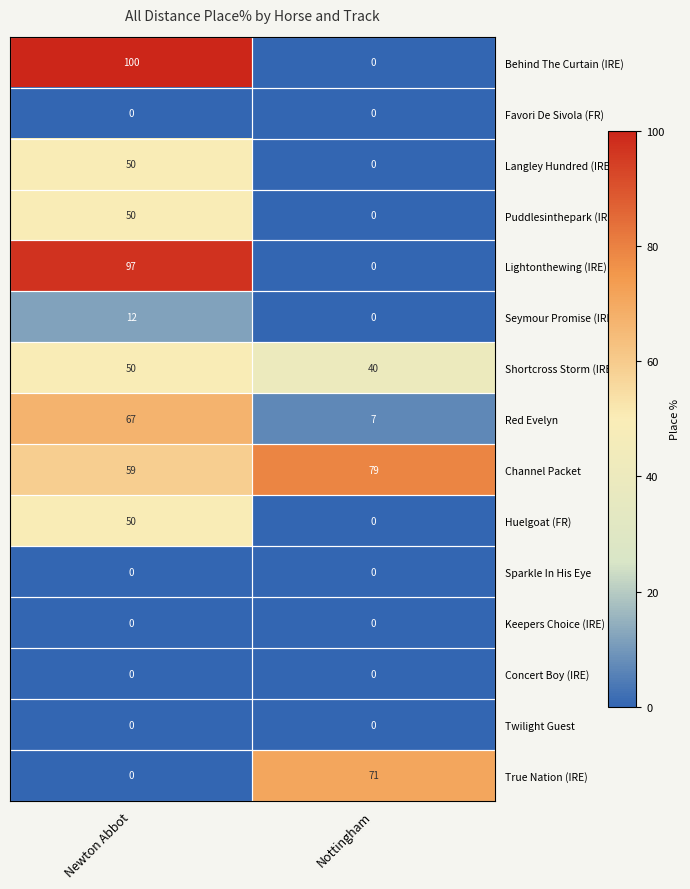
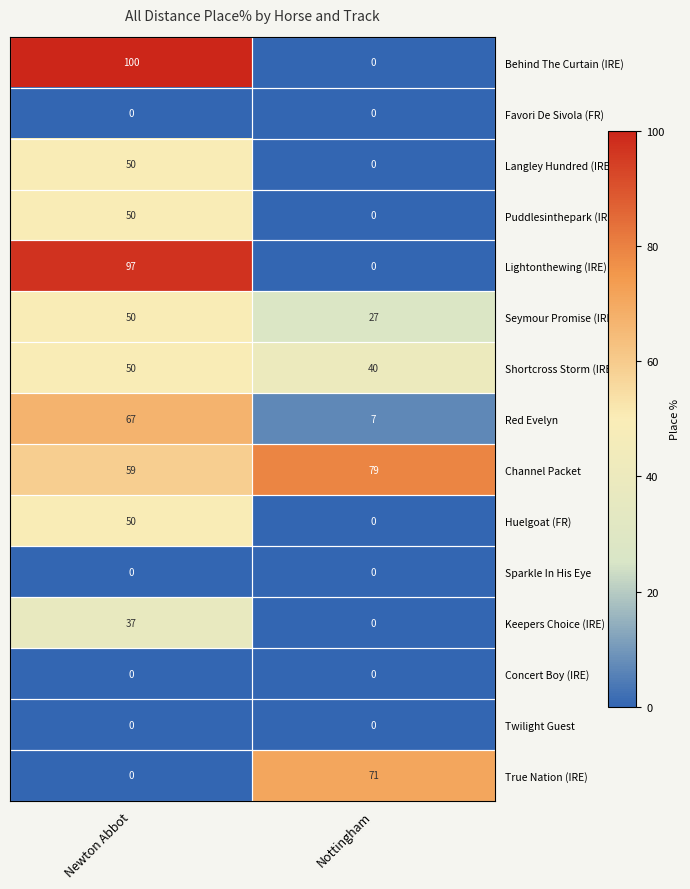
Seymour Promise (IRE), Newton Abbot: 12 -> 50
Seymour Promise (IRE), Nottingham: 0 -> 27
Keepers Choice (IRE), Newton Abbot: 0 -> 37
